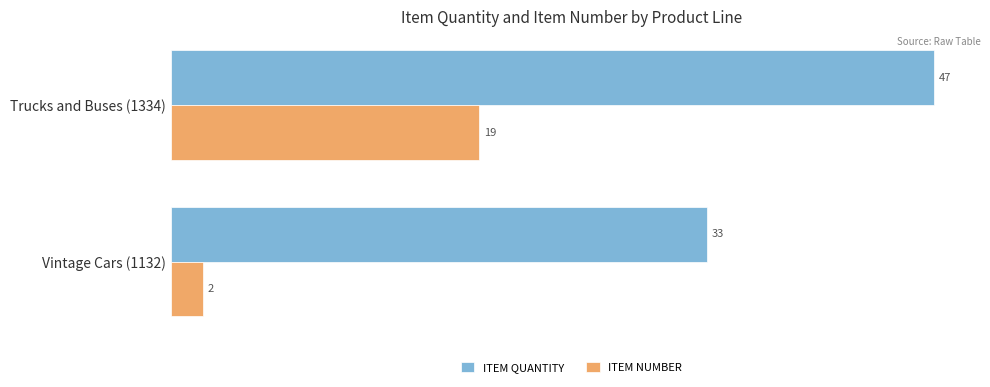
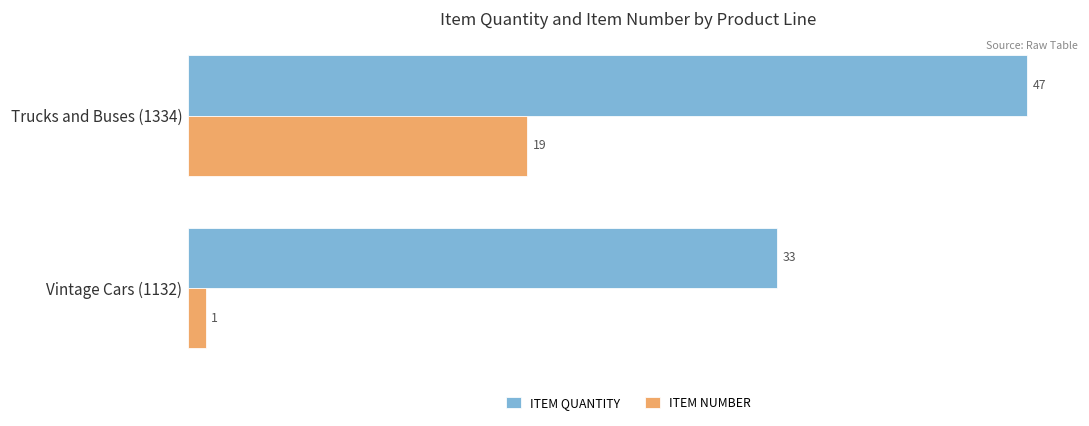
ITEM NUMBER, Vintage Cars (1132): 2 -> 1
